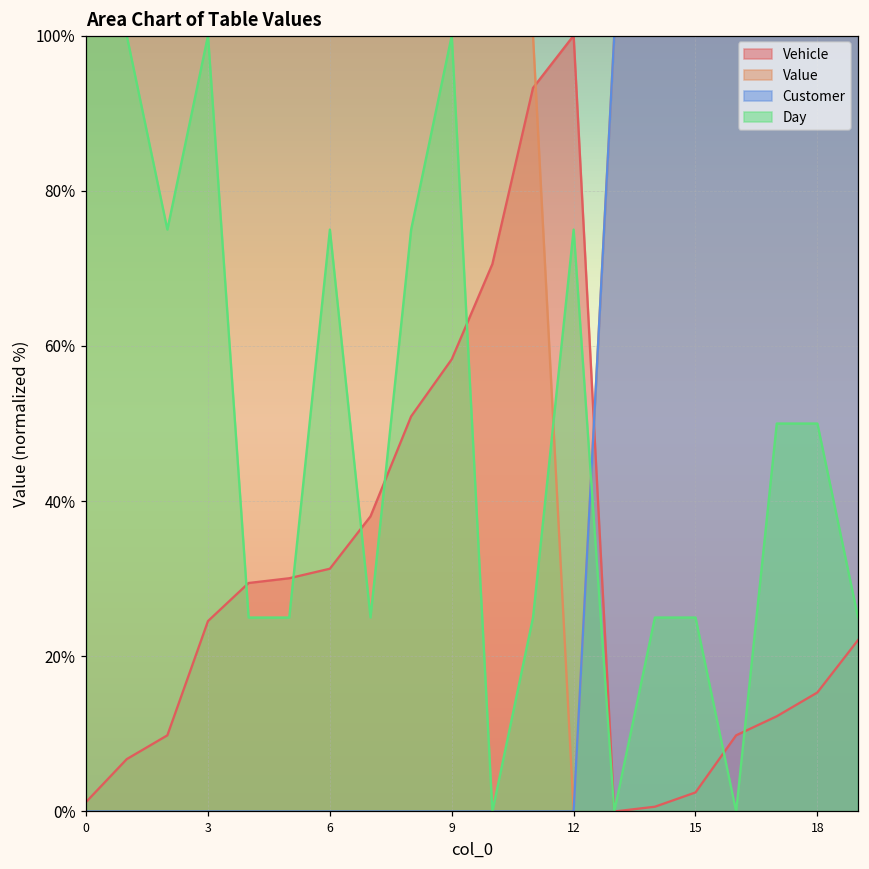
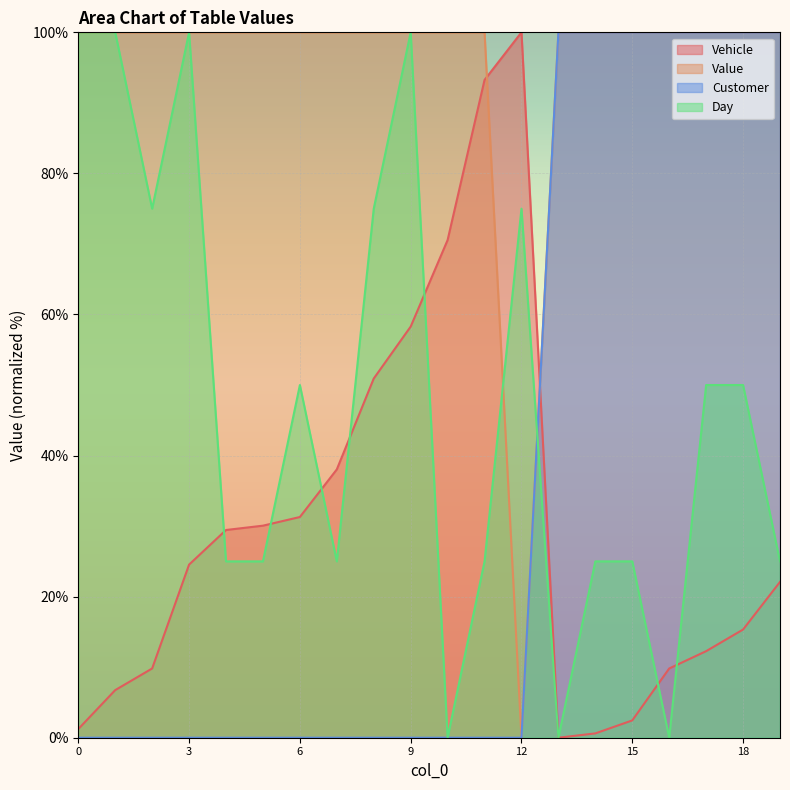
Day, 6: 75% -> 50%
